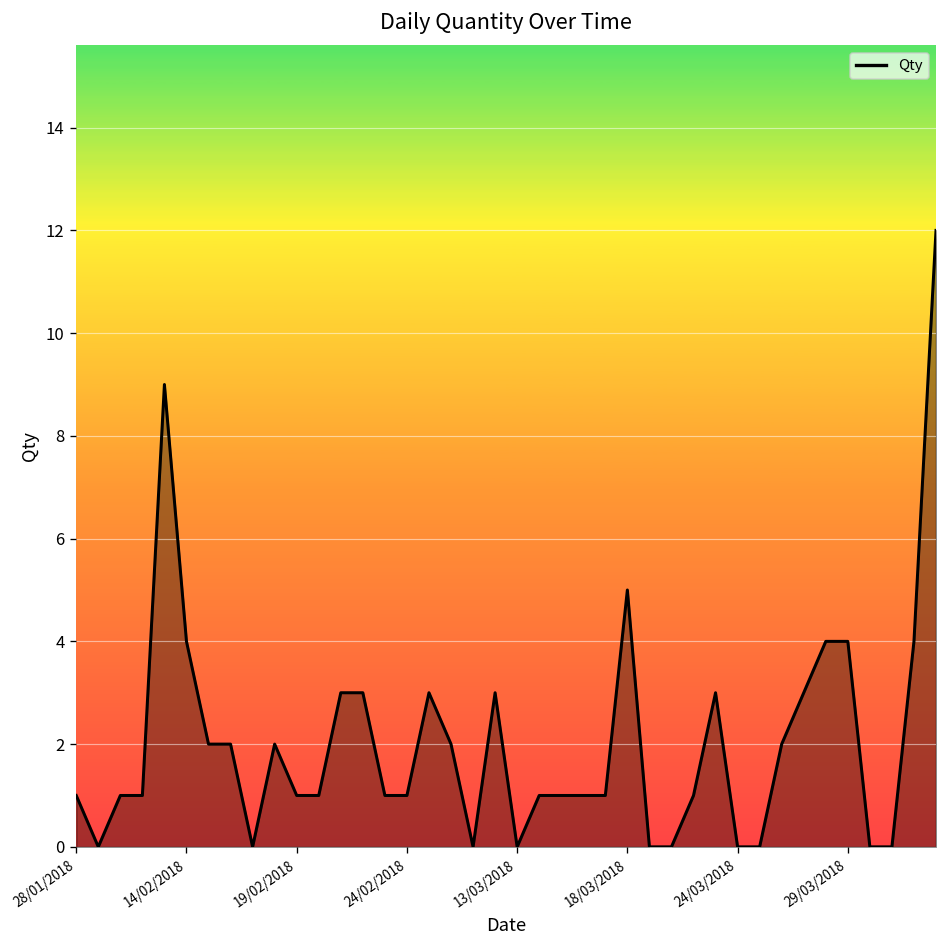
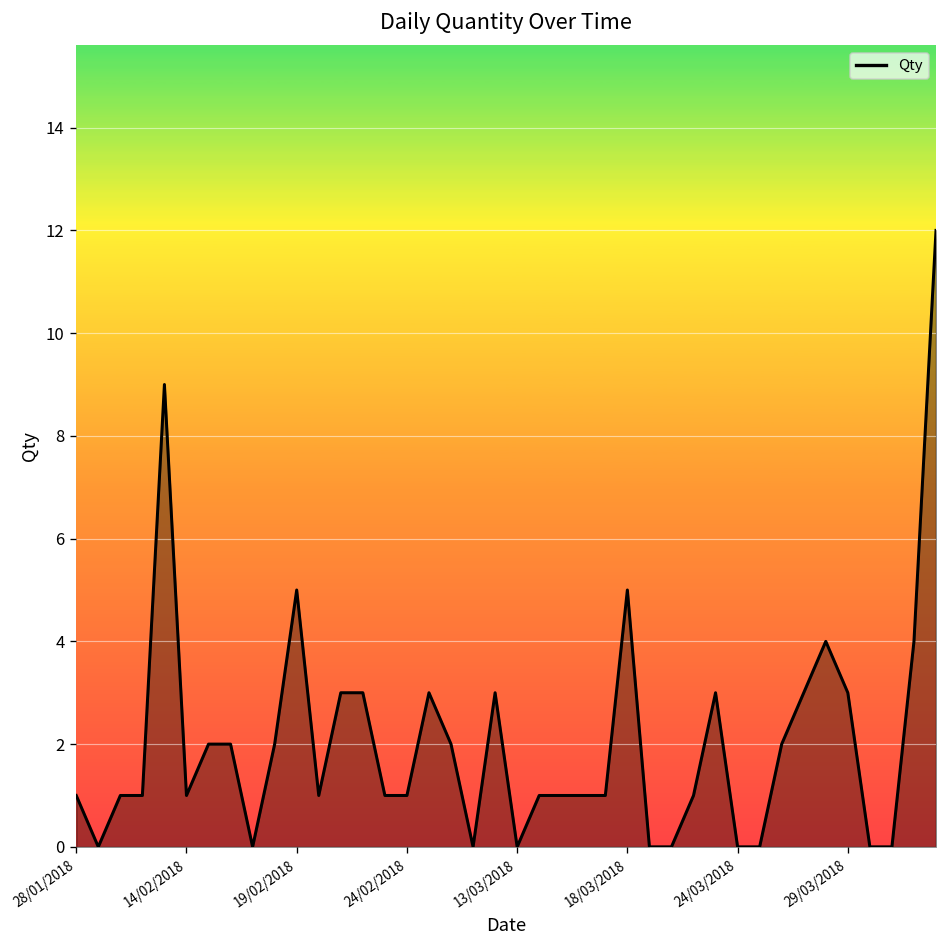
14/02/2018: 4 -> 1
19/02/2018: 1 -> 5
29/03/2018: 4 -> 3
